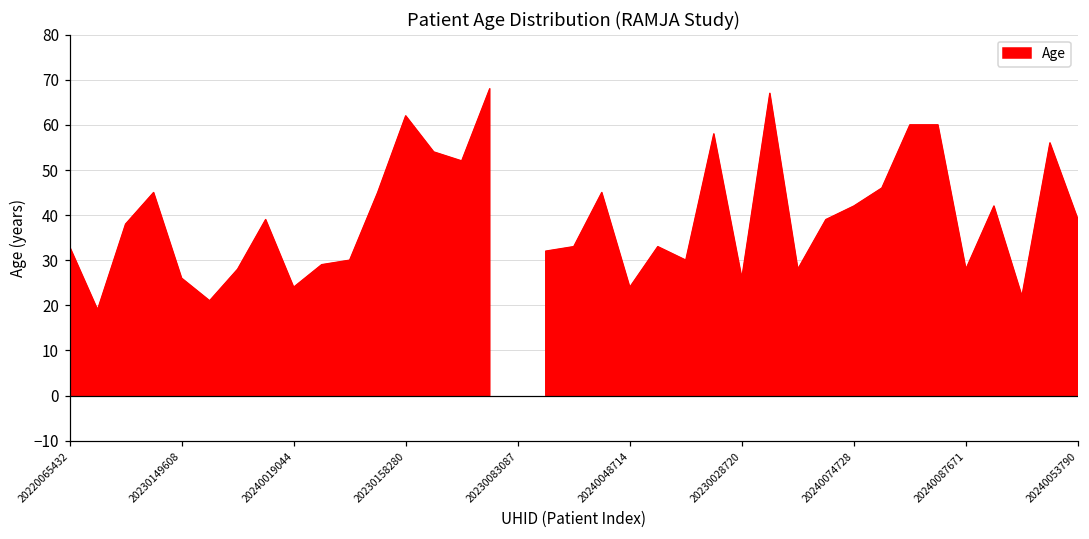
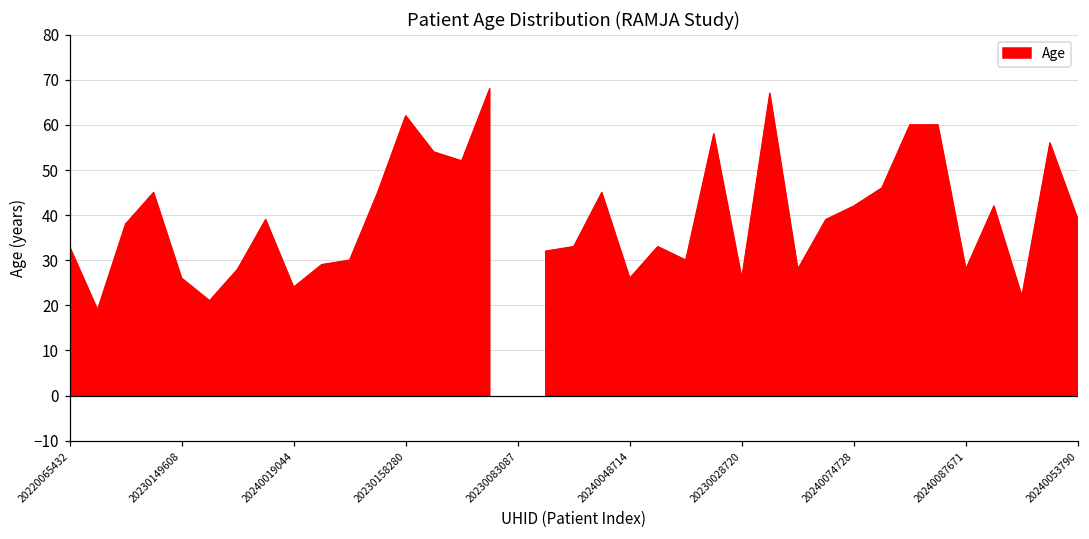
20240048714: 24 -> 26
